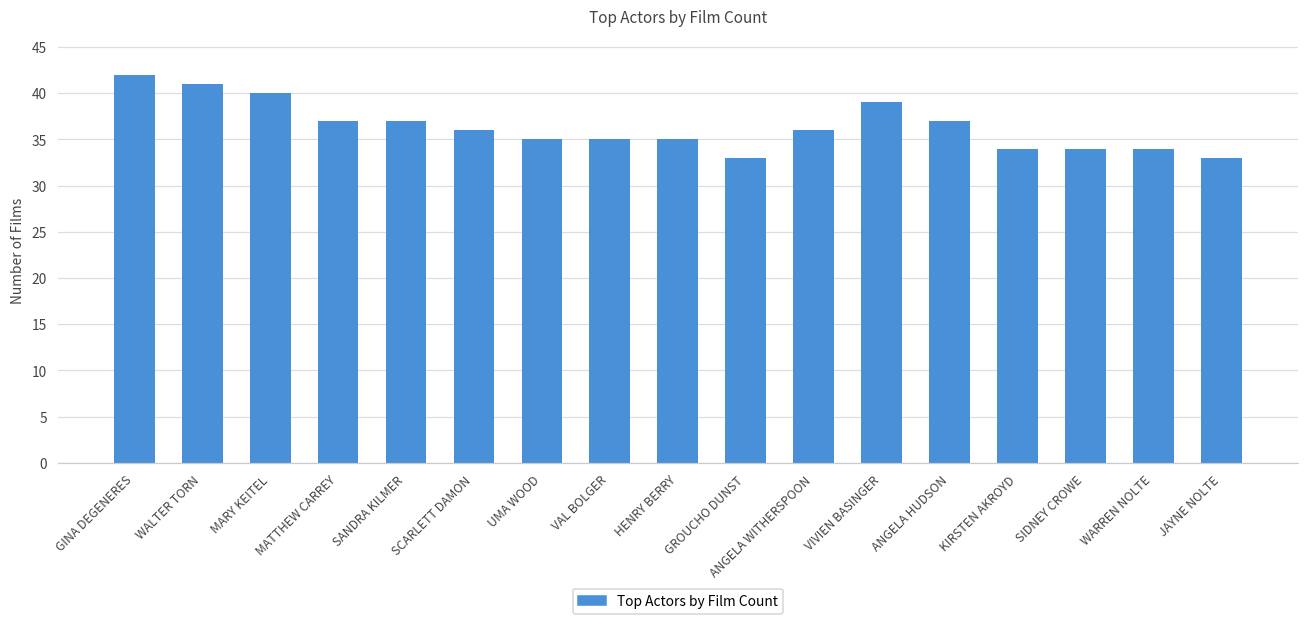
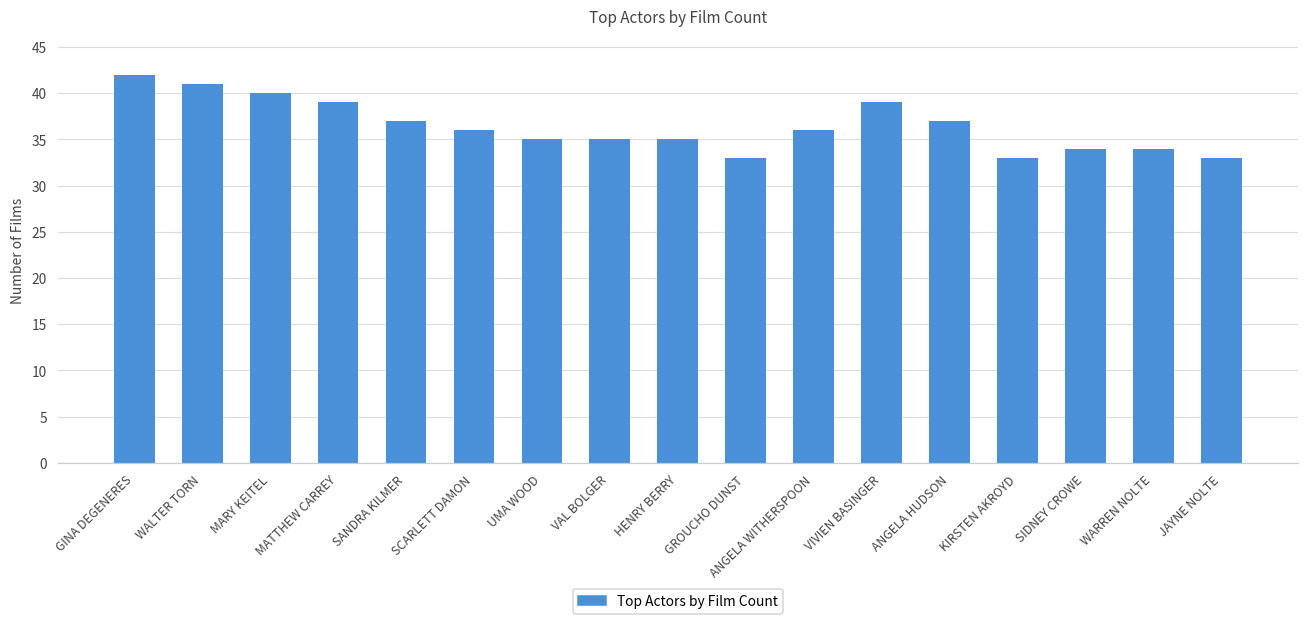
MATTHEW CARREY: 37 -> 39
KIRSTEN AKROYD: 34 -> 33
